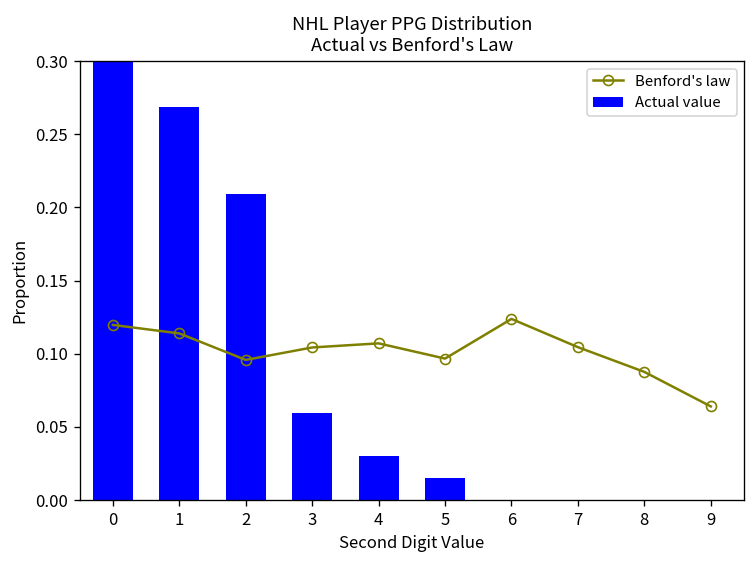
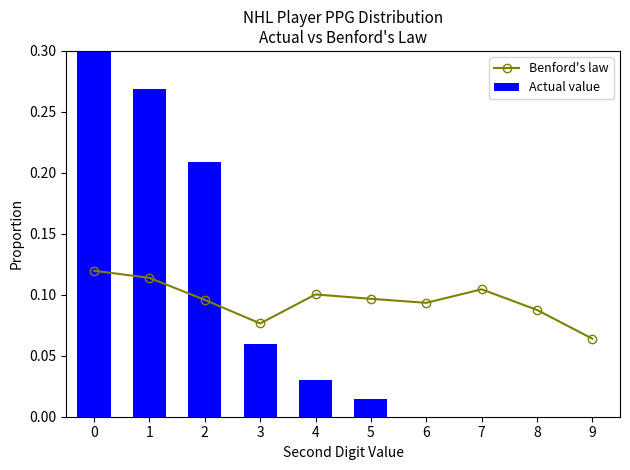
Benford's law, 3: 0.104 -> 0.077
Benford's law, 4: 0.107 -> 0.100
Benford's law, 6: 0.124 -> 0.093
